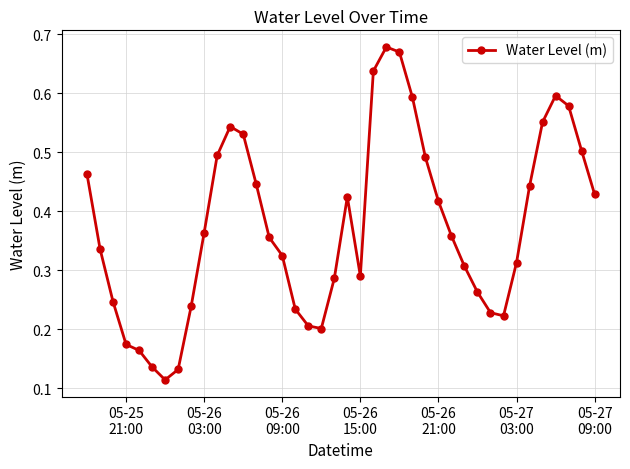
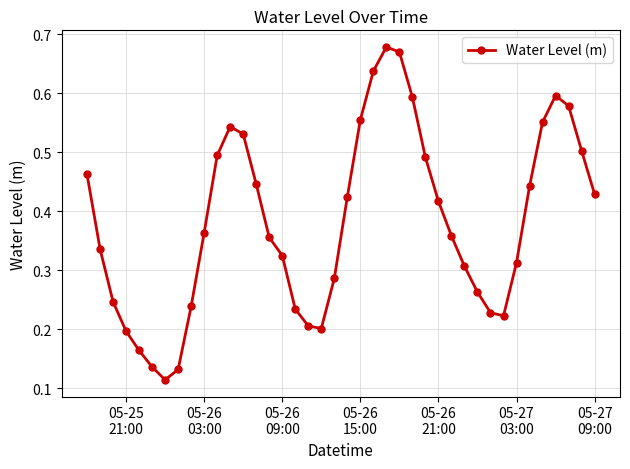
05-25 21:00: 0.17 -> 0.20
05-26 15:00: 0.29 -> 0.55
